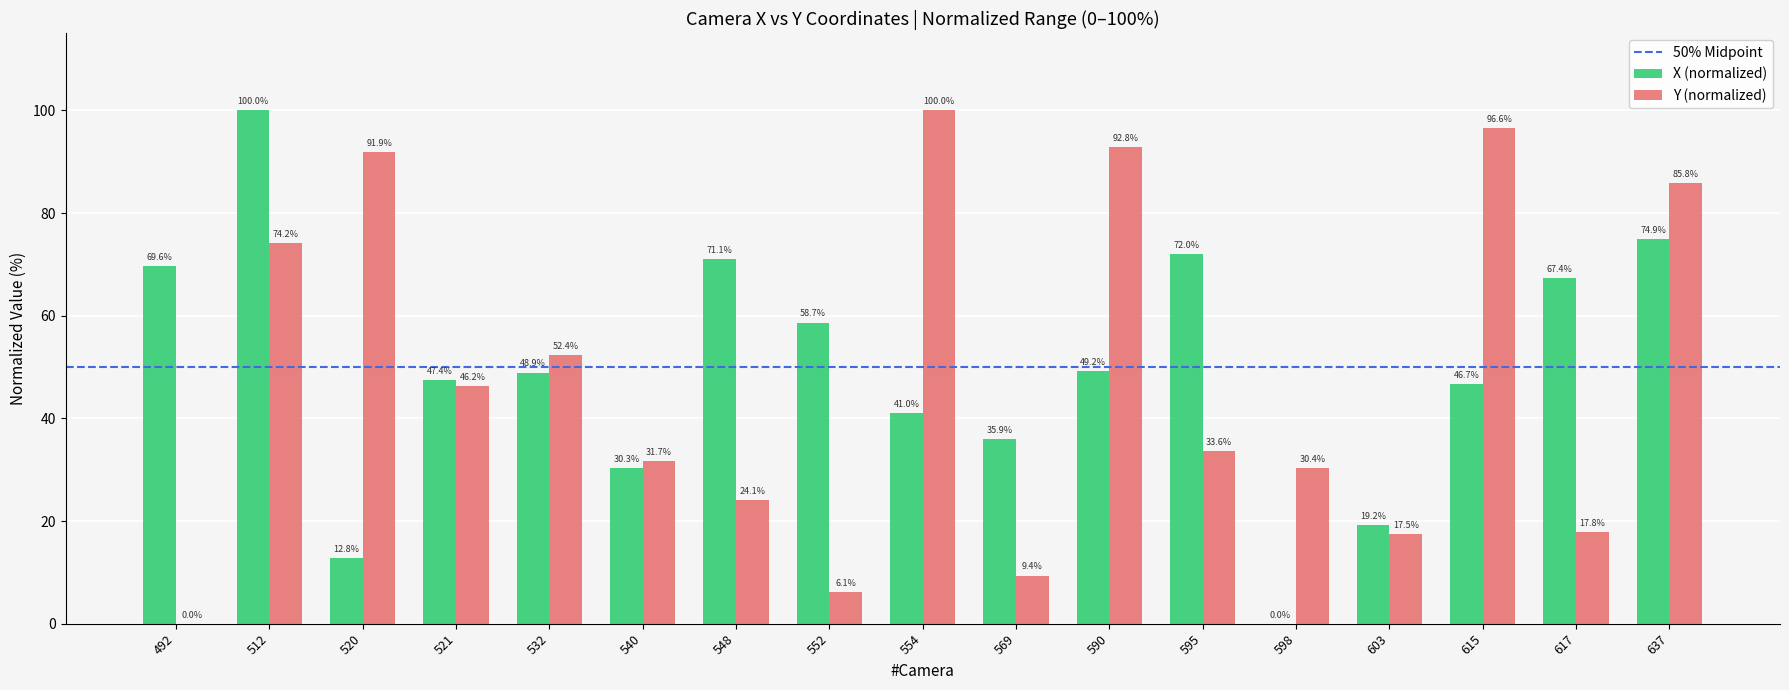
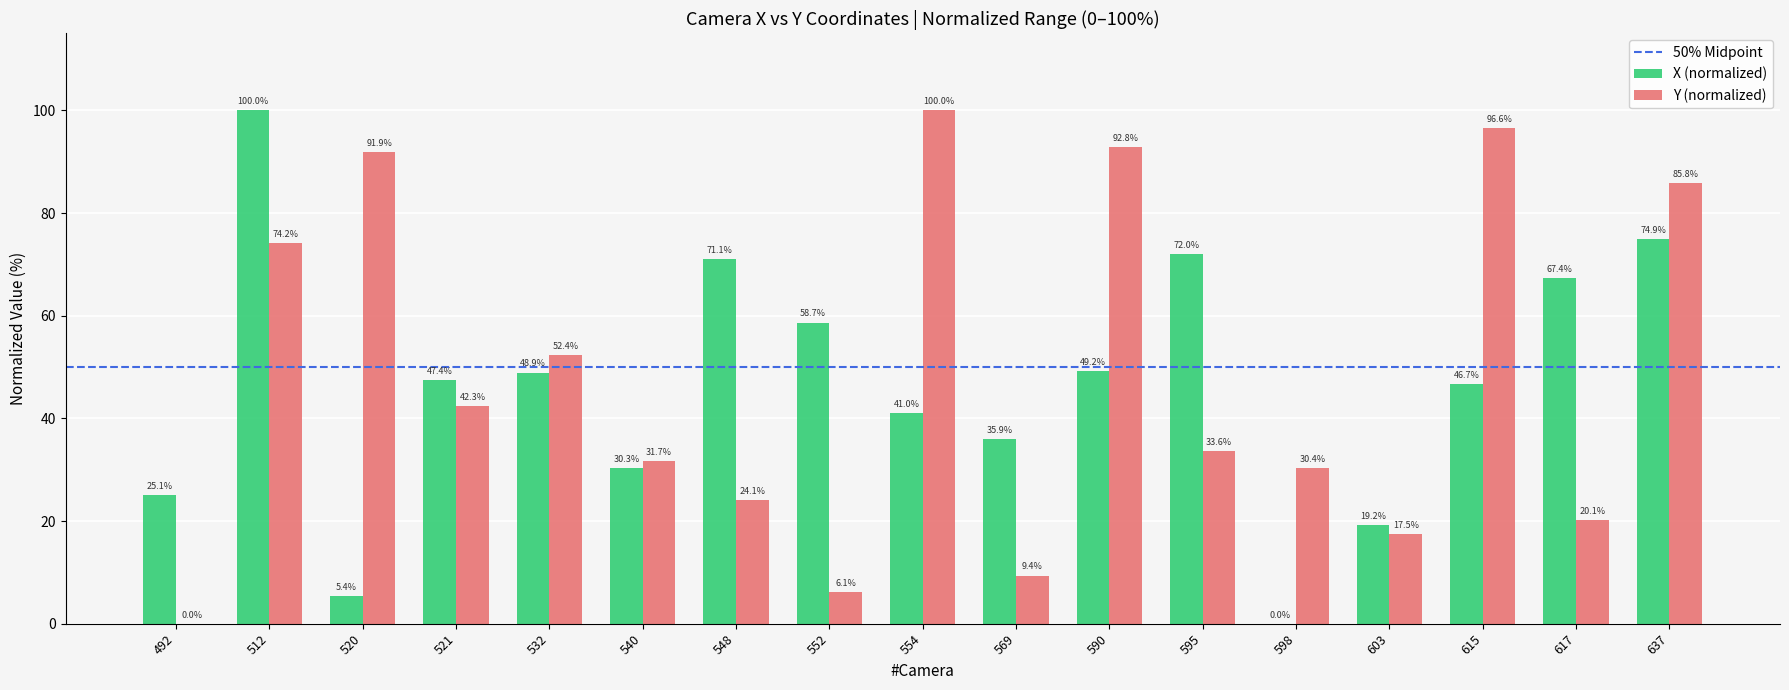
X (normalized), 492: 69.6% -> 25.1%
X (normalized), 520: 12.8% -> 5.4%
Y (normalized), 521: 46.2% -> 42.3%
Y (normalized), 617: 17.8% -> 20.1%
